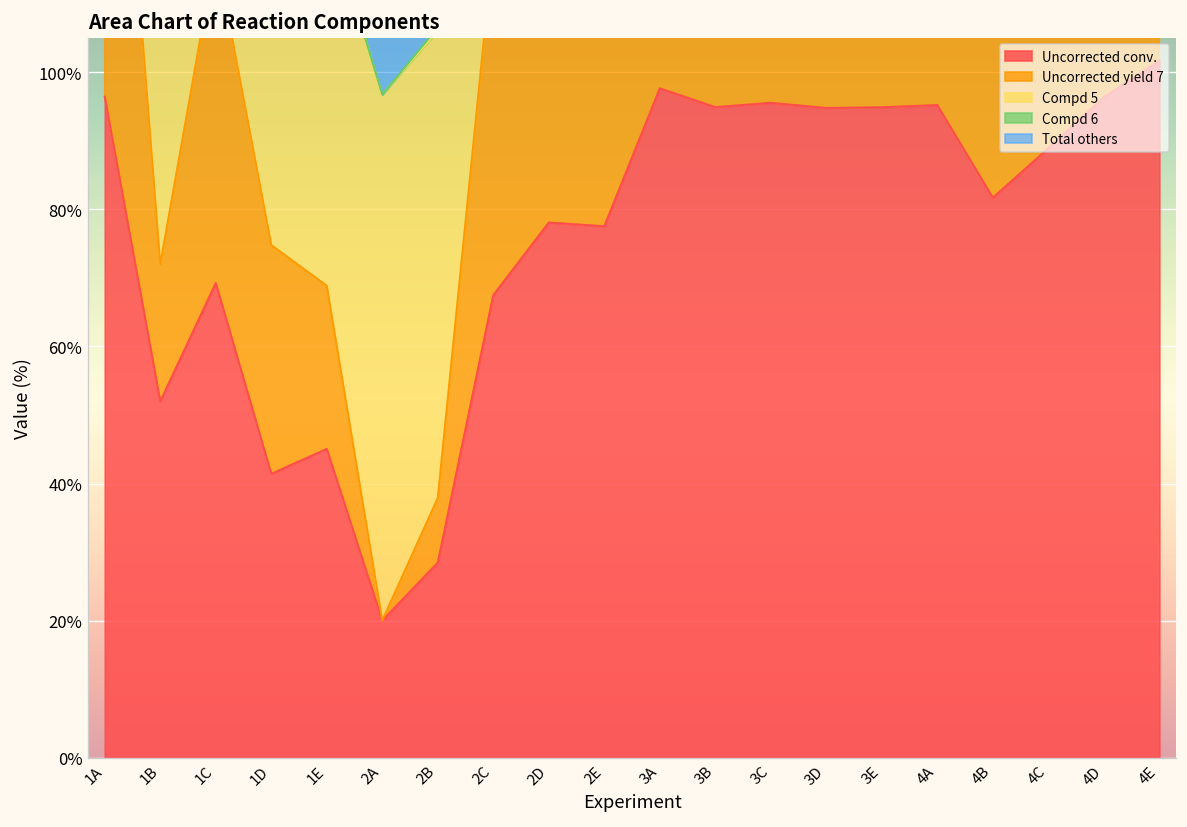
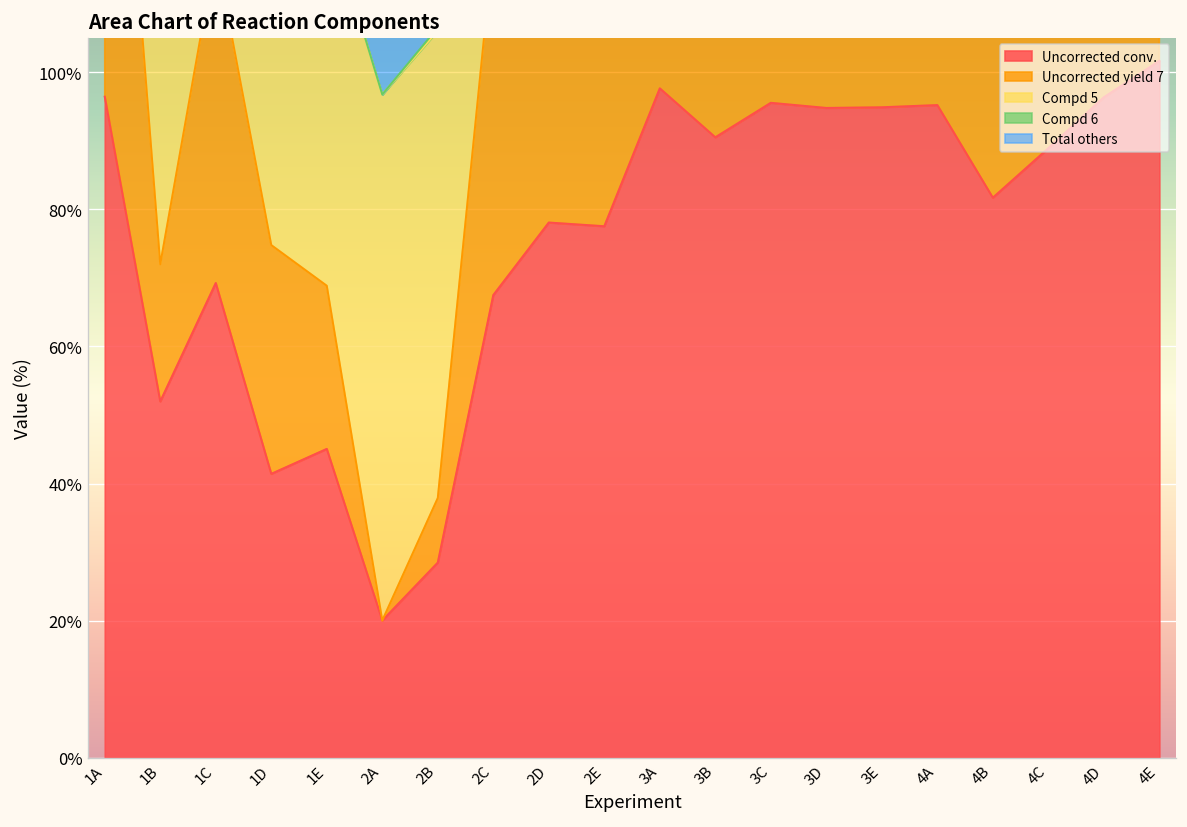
Uncorrected conv., 3B: 95% -> 90%
